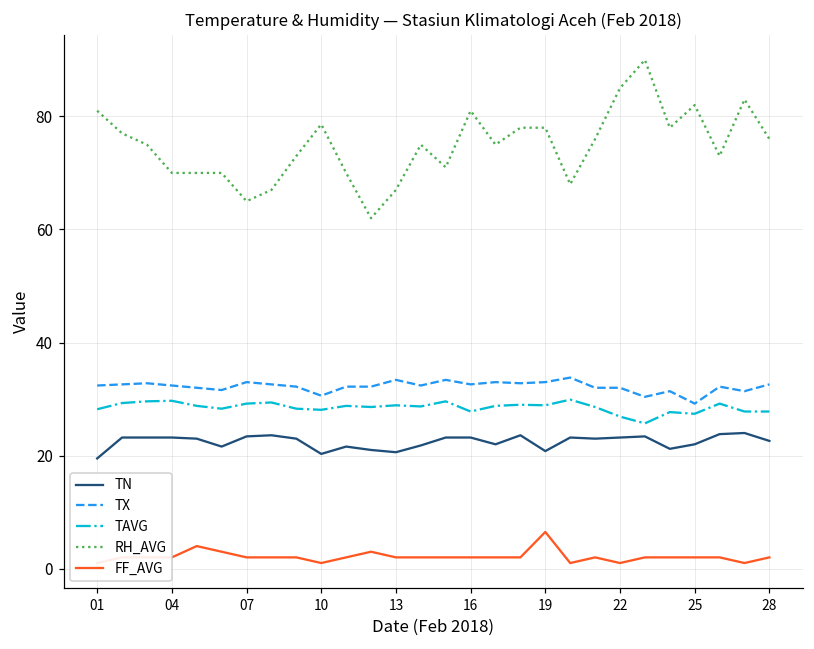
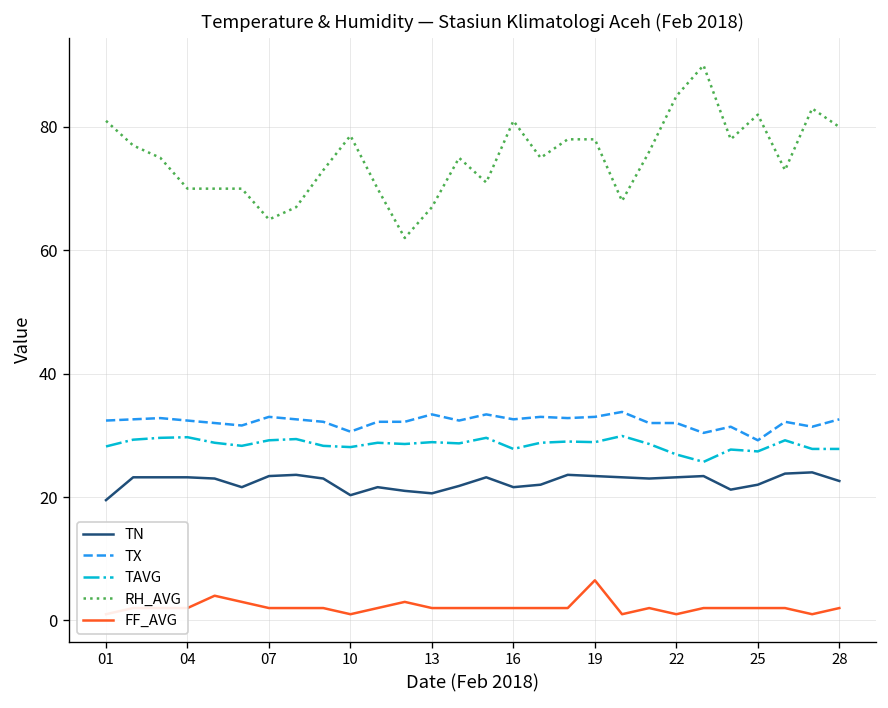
TN, 16: 23 -> 22
TN, 19: 21 -> 23
RH_AVG, 28: 76 -> 80
